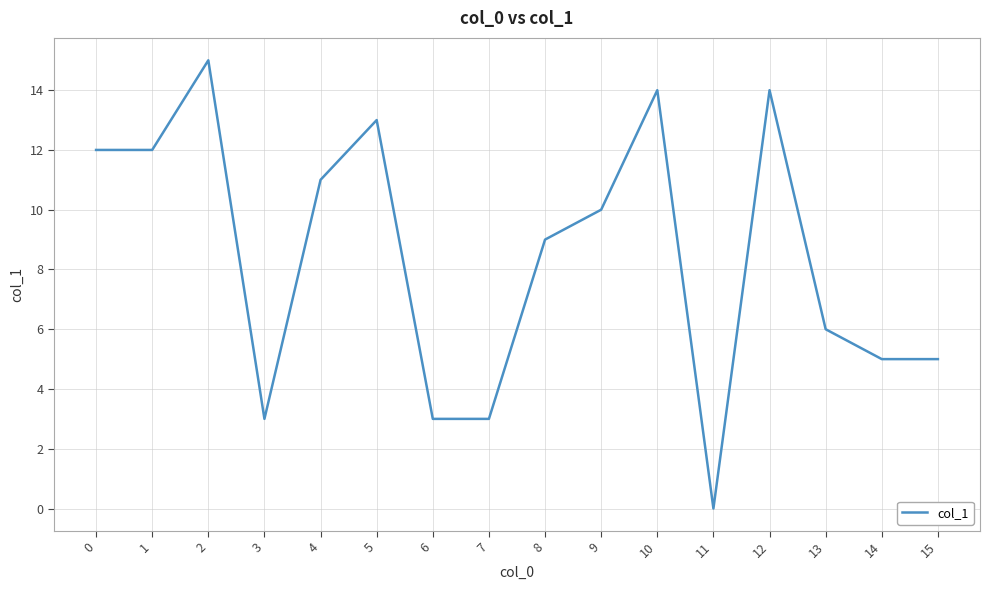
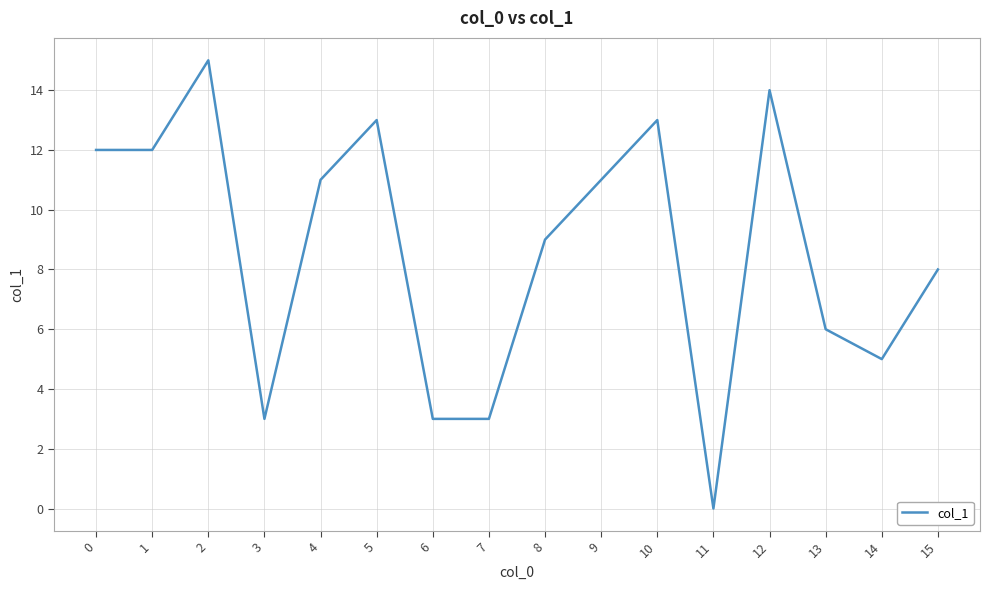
9: 10 -> 11
10: 14 -> 13
15: 5 -> 8
